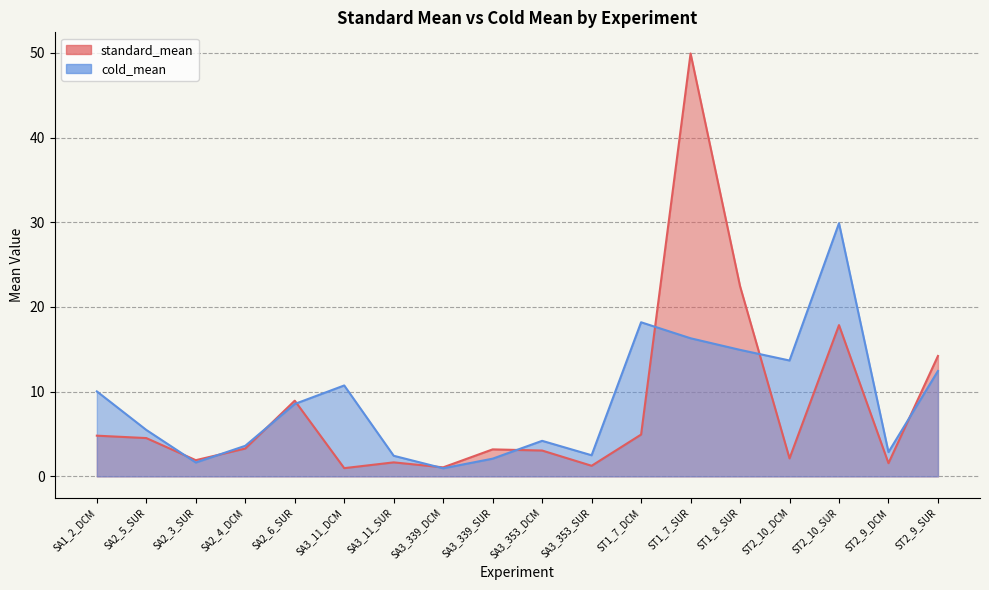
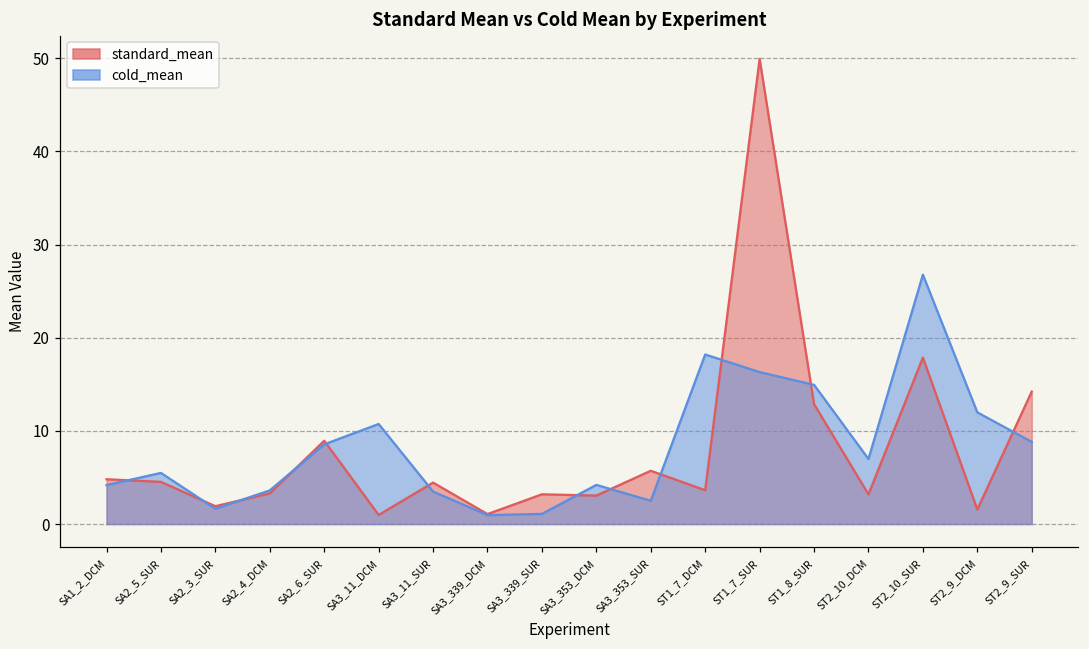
cold_mean, SA1_2_DCM: 10 -> 4
standard_mean, SA3_11_SUR: 2 -> 4
cold_mean, SA3_11_SUR: 2 -> 3
cold_mean, SA3_339_SUR: 2 -> 1
standard_mean, SA3_353_SUR: 1 -> 6
standard_mean, ST1_7_DCM: 5 -> 4
standard_mean, ST1_8_SUR: 22 -> 13
standard_mean, ST2_10_DCM: 2 -> 3
cold_mean, ST2_10_DCM: 14 -> 7
cold_mean, ST2_10_SUR: 30 -> 27
cold_mean, ST2_9_DCM: 3 -> 12
cold_mean, ST2_9_SUR: 12 -> 9
